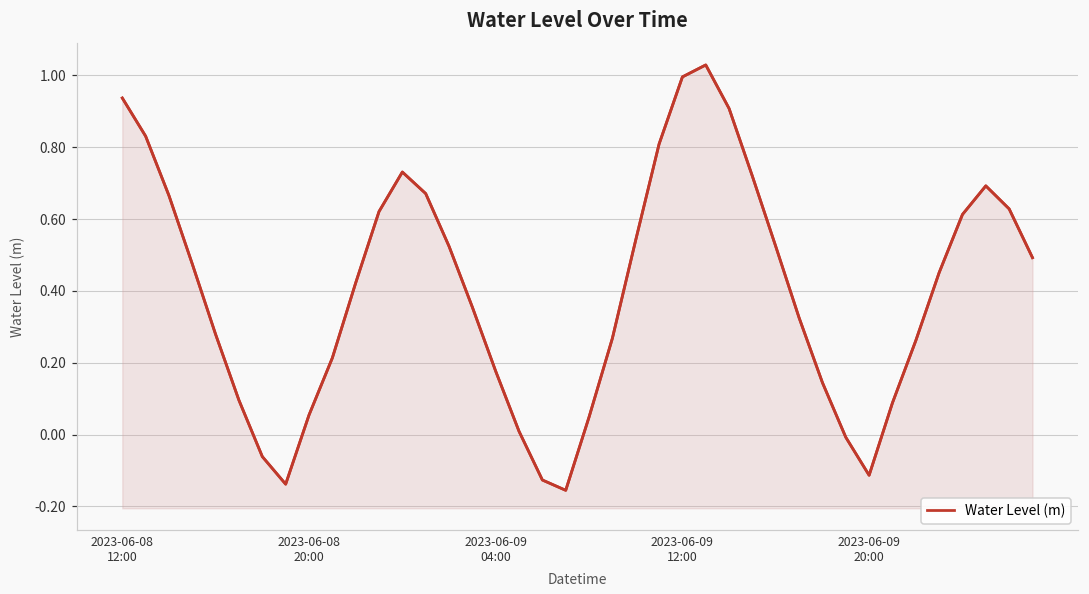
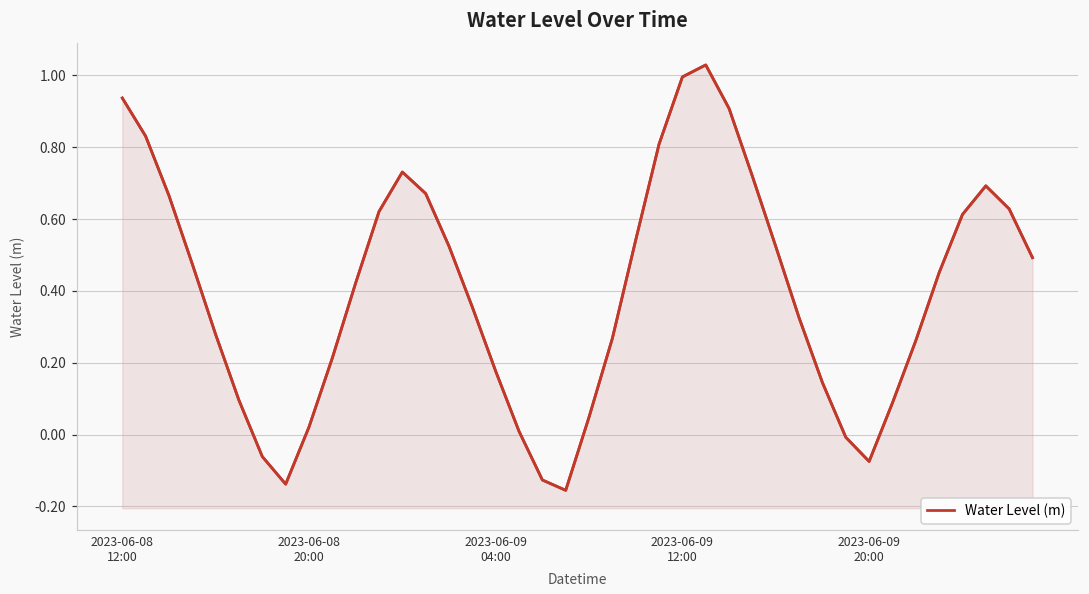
2023-06-08 20:00: 0.05 -> 0.02
2023-06-09 20:00: -0.11 -> -0.07
